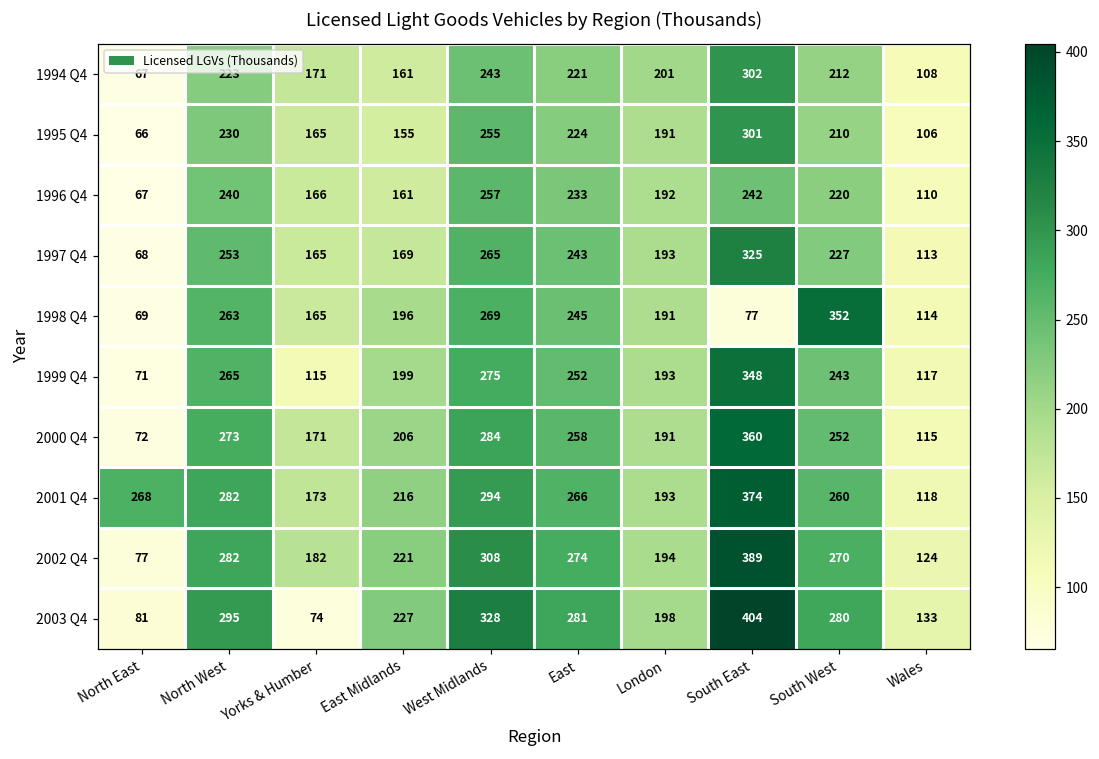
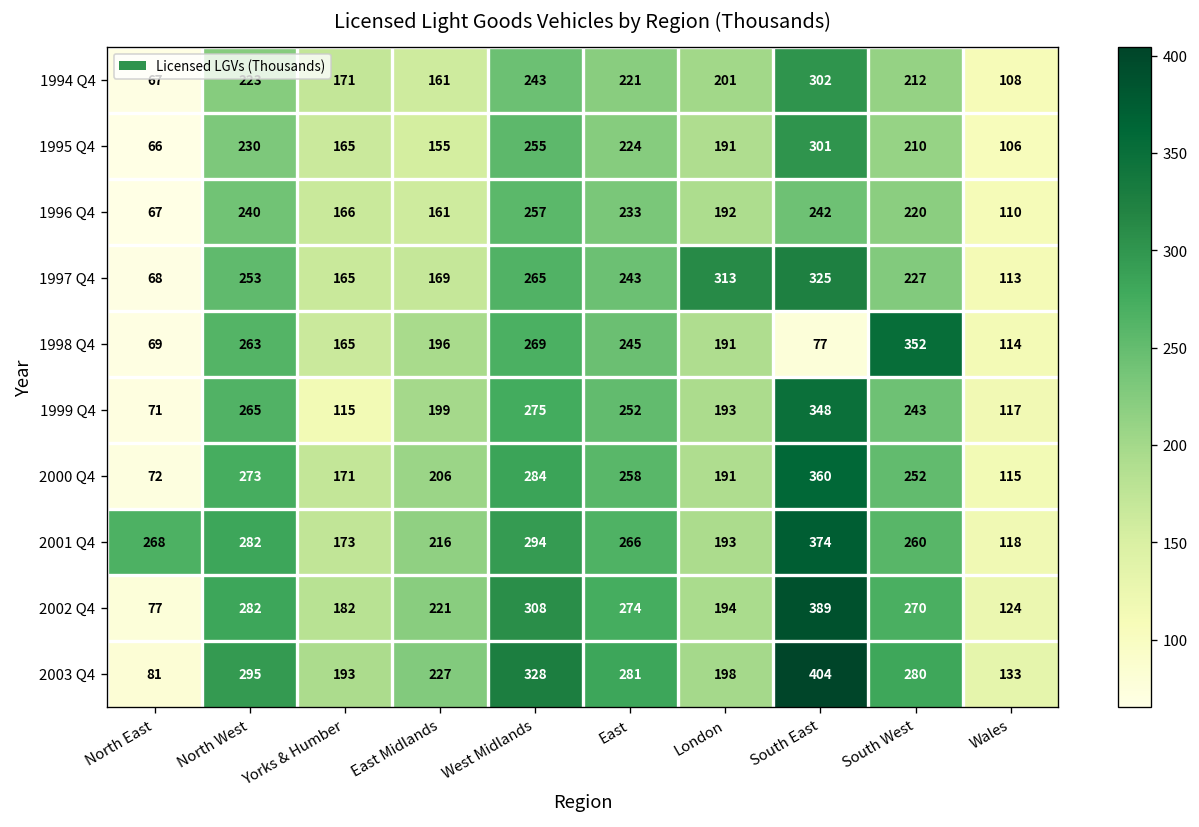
1997 Q4, London: 193 -> 313
2003 Q4, Yorks & Humber: 74 -> 193
